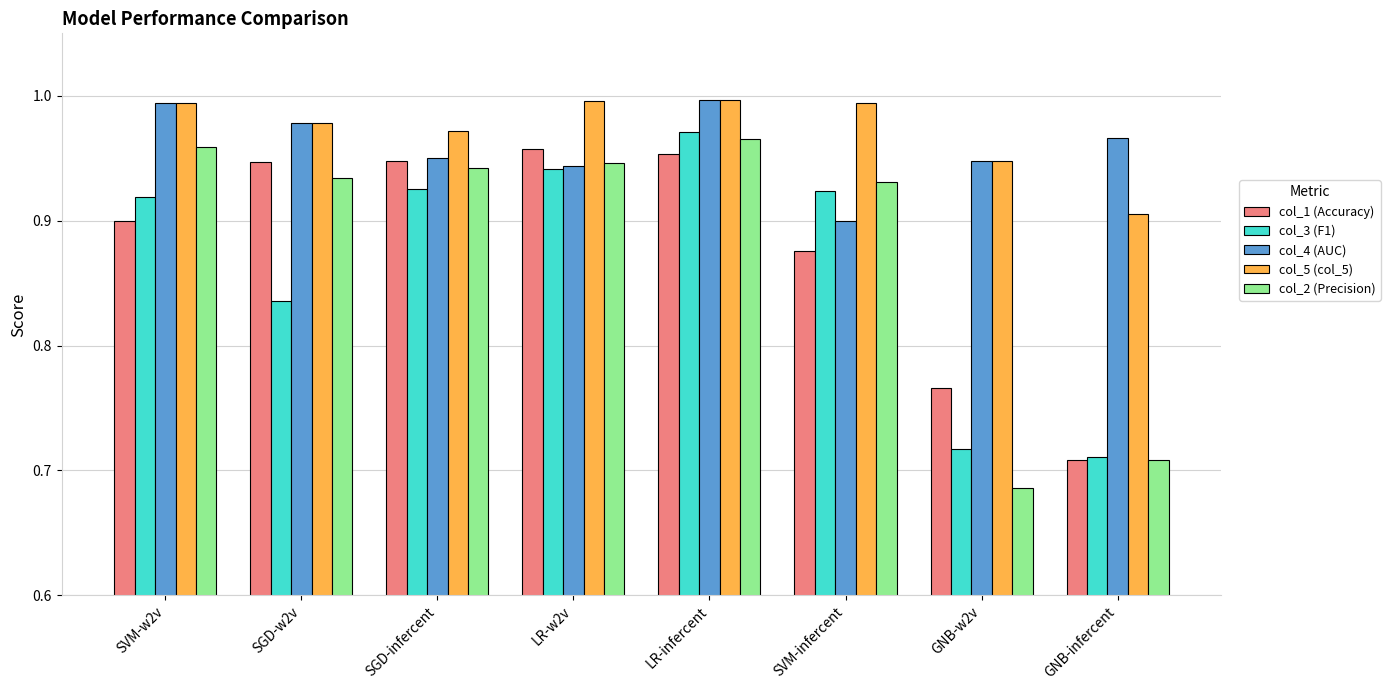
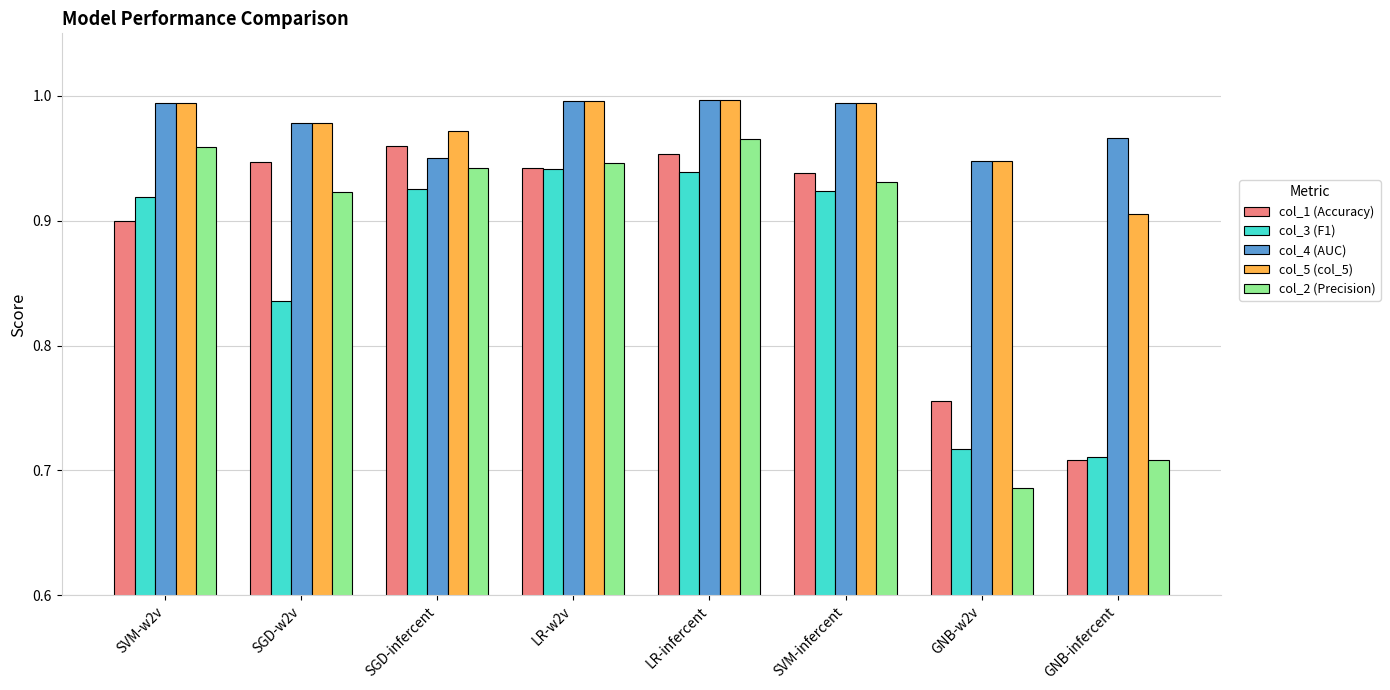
col_2 (Precision), SGD-w2v: 0.934 -> 0.923
col_1 (Accuracy), SGD-infercent: 0.948 -> 0.960
col_1 (Accuracy), LR-w2v: 0.957 -> 0.942
col_4 (AUC), LR-w2v: 0.944 -> 0.996
col_3 (F1), LR-infercent: 0.971 -> 0.939
col_1 (Accuracy), SVM-infercent: 0.876 -> 0.938
col_4 (AUC), SVM-infercent: 0.900 -> 0.994
col_1 (Accuracy), GNB-w2v: 0.766 -> 0.756
